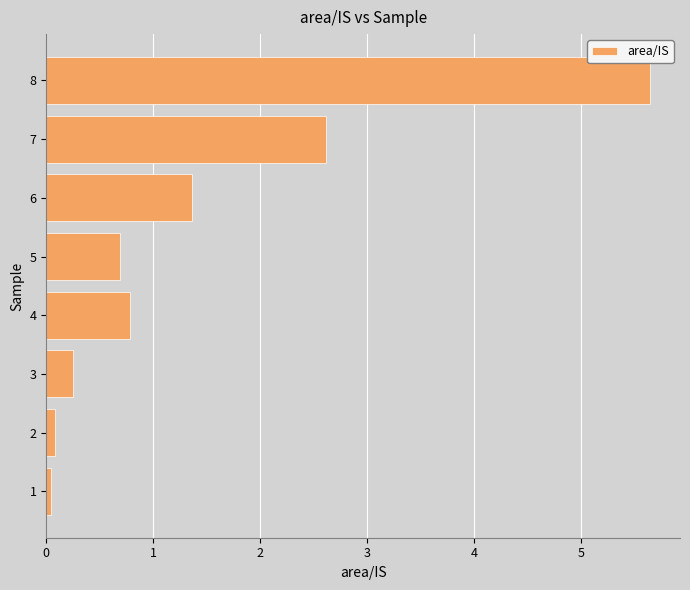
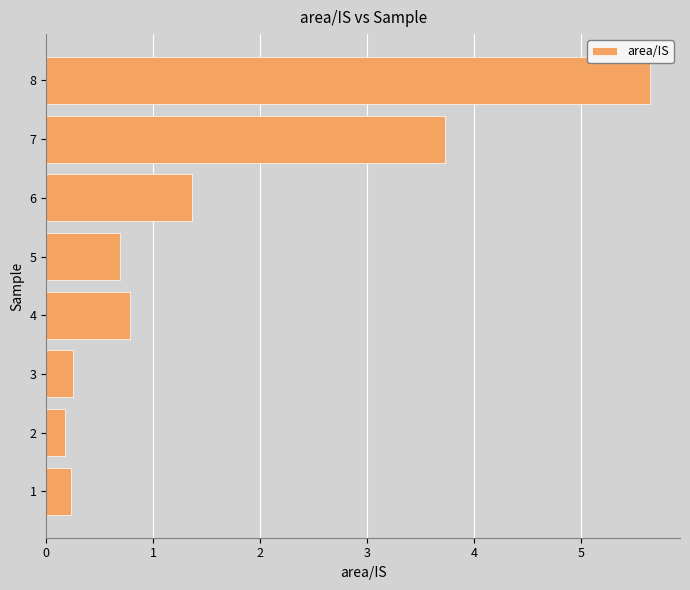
7: 2.61 -> 3.73
2: 0.09 -> 0.17
1: 0.04 -> 0.23
